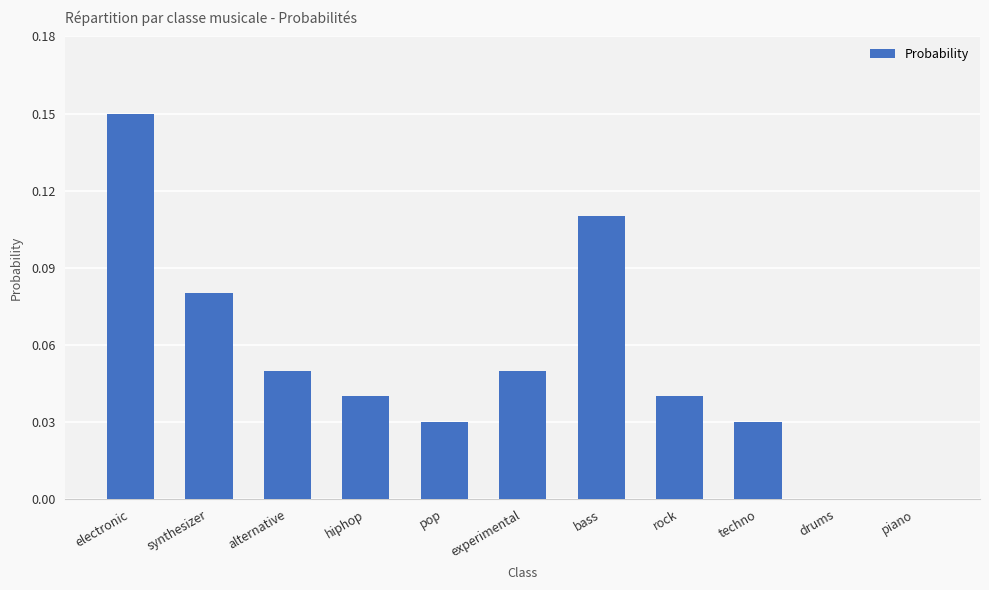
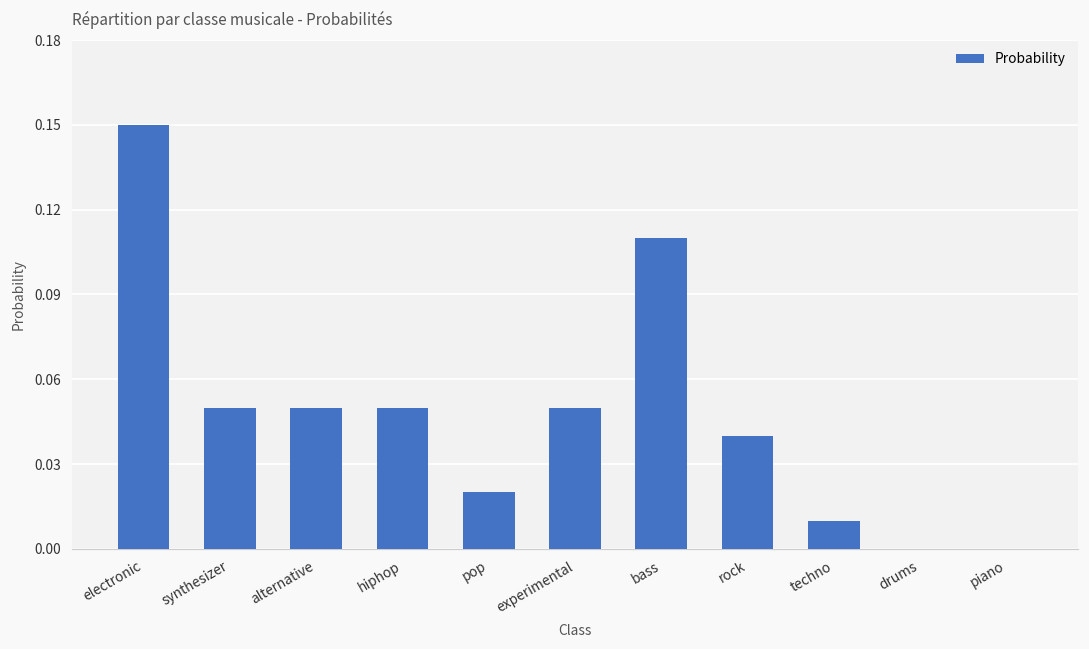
synthesizer: 0.08 -> 0.05
hiphop: 0.04 -> 0.05
pop: 0.03 -> 0.02
techno: 0.03 -> 0.01
